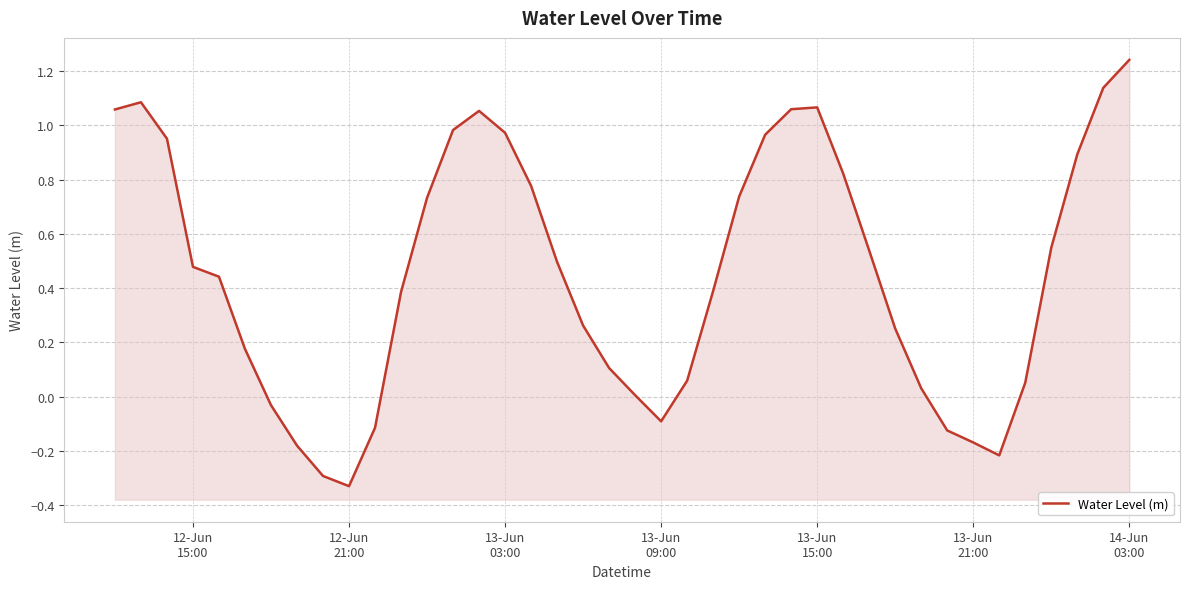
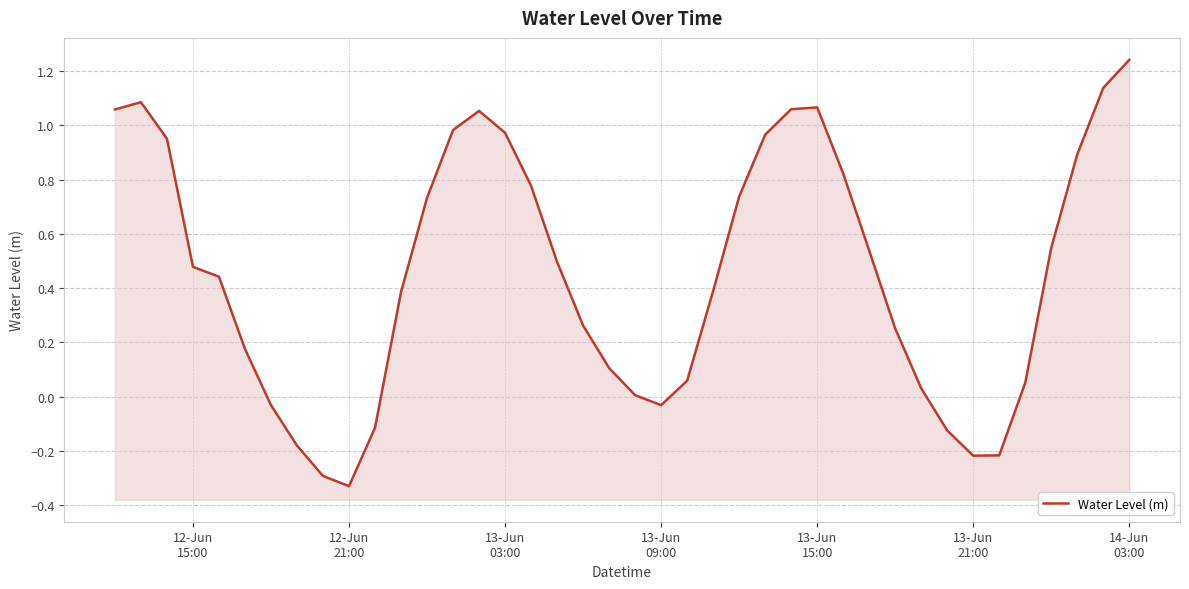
13-Jun 09:00: -0.09 -> -0.03
13-Jun 21:00: -0.17 -> -0.22
